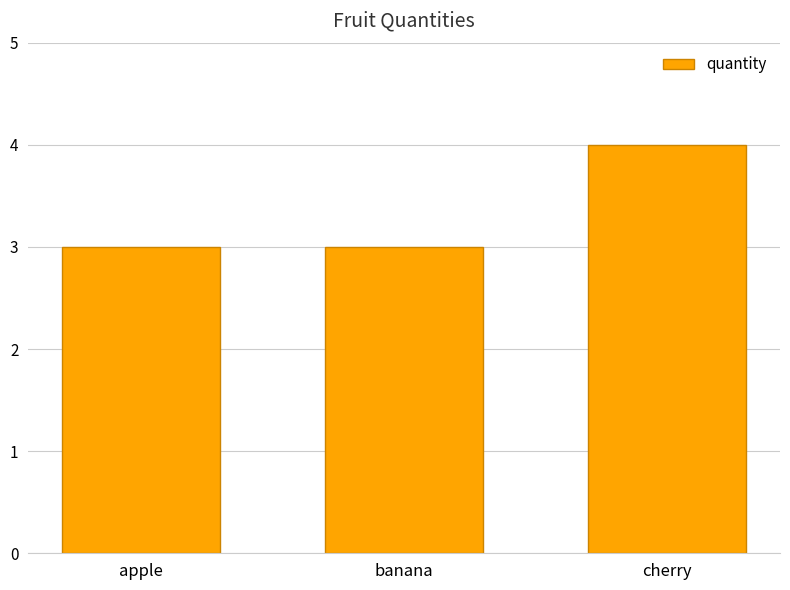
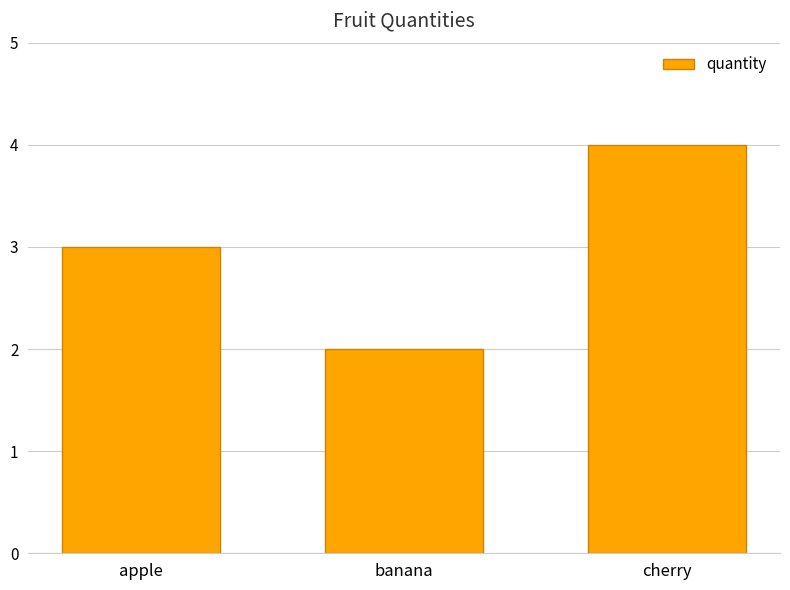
banana: 3 -> 2
